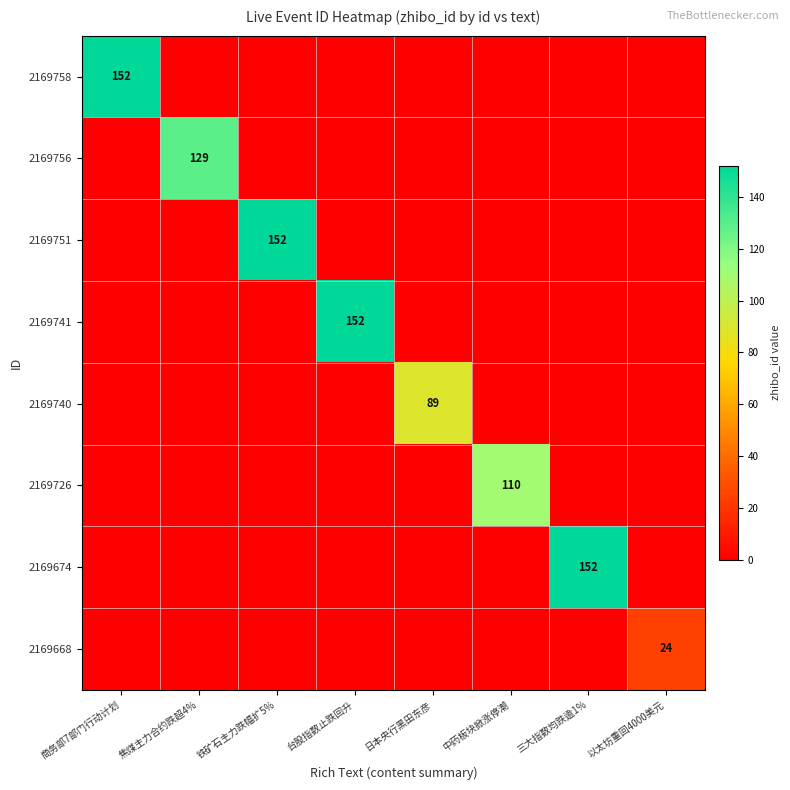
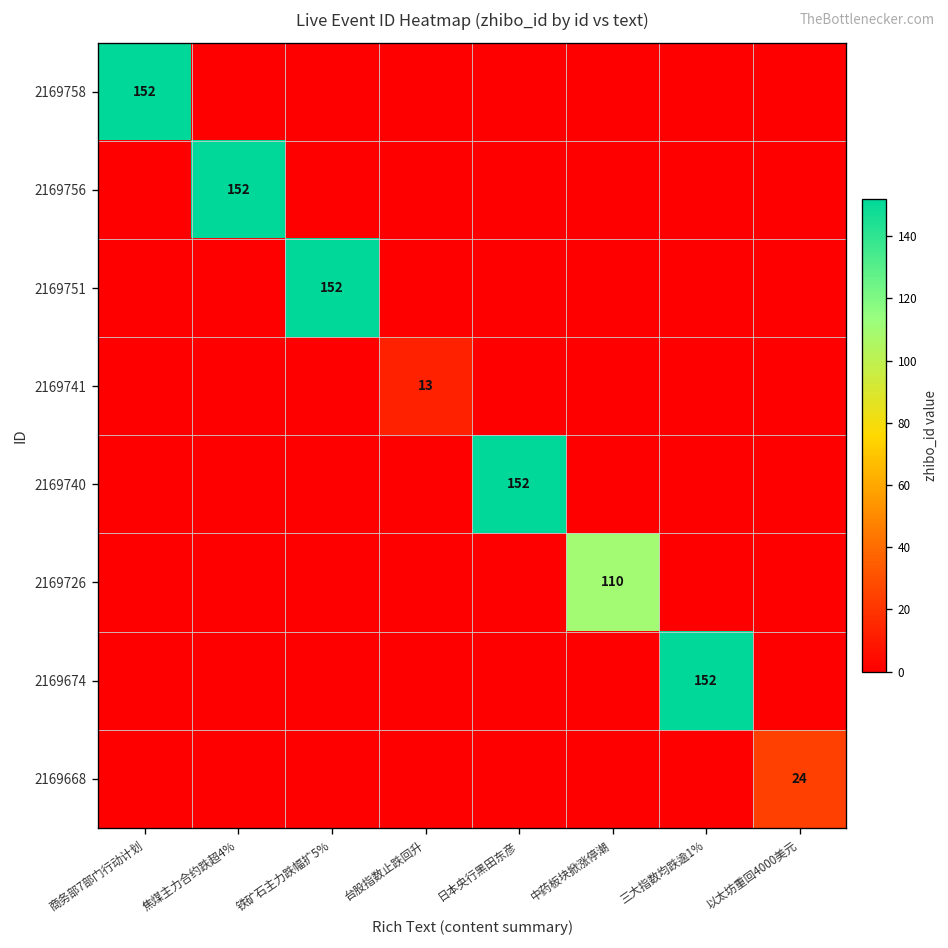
2169756, 焦煤主力合约跌超4%: 129 -> 152
2169741, 台股指数止跌回升: 152 -> 13
2169740, 日本央行黑田东彦: 89 -> 152
